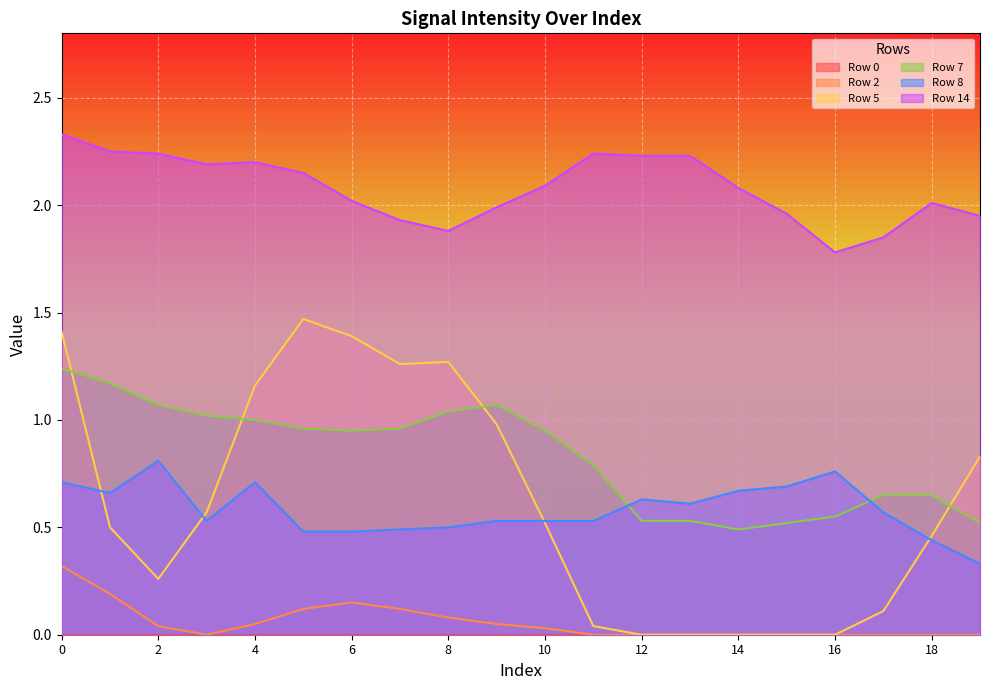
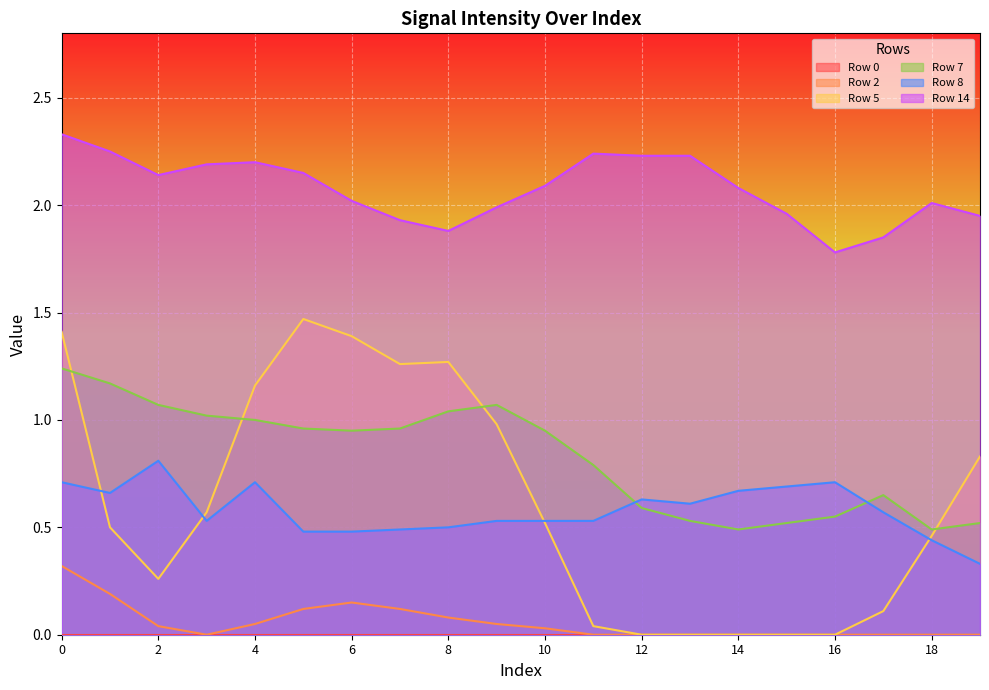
Row 14, 2: 2.24 -> 2.14
Row 7, 12: 0.53 -> 0.59
Row 8, 16: 0.76 -> 0.71
Row 7, 18: 0.65 -> 0.49
